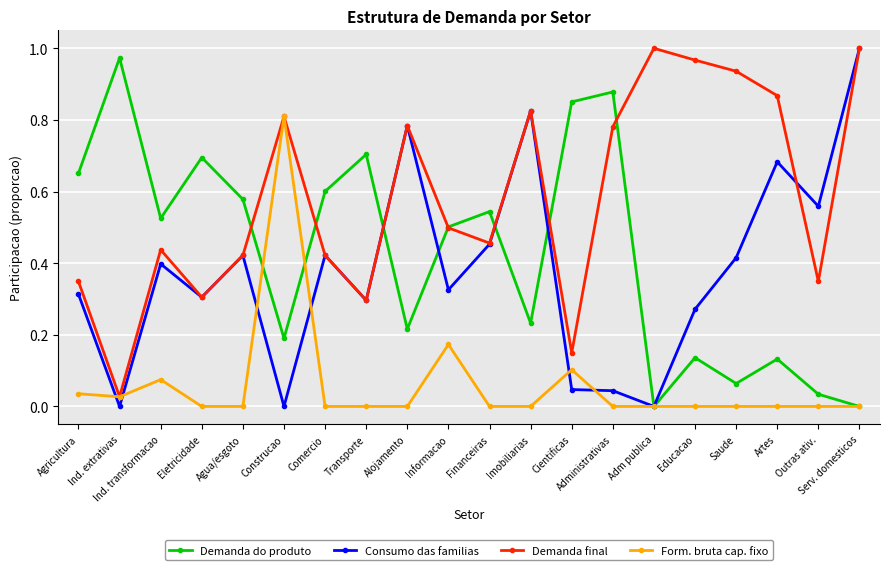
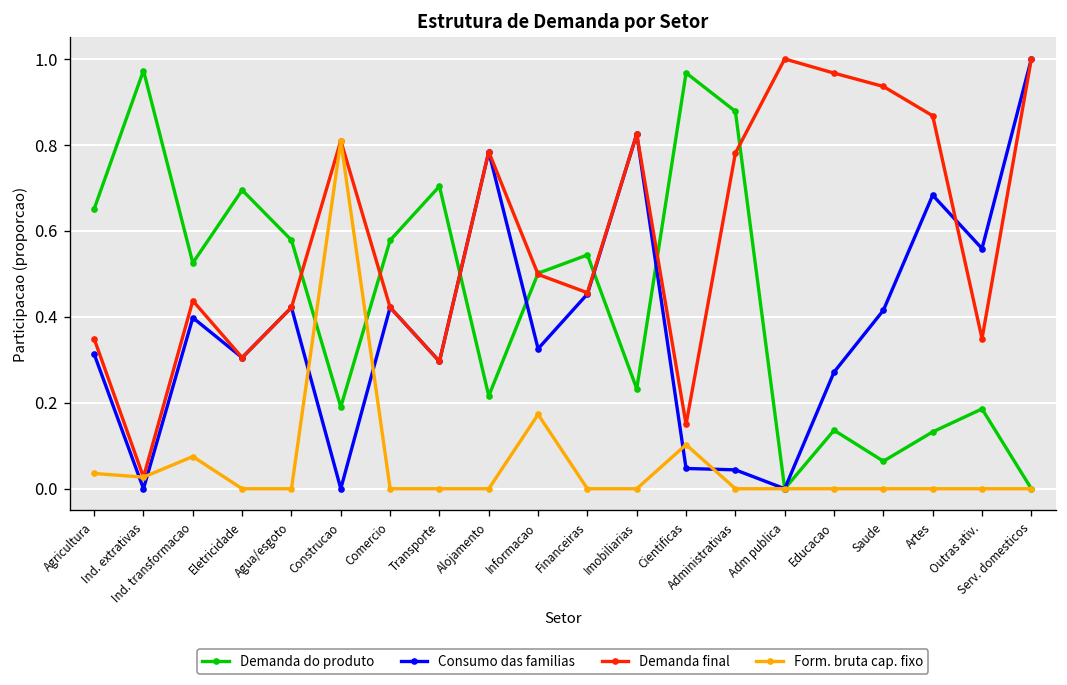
Demanda do produto, Comercio: 0.60 -> 0.58
Demanda do produto, Cientificas: 0.85 -> 0.97
Demanda do produto, Outras ativ.: 0.03 -> 0.19
